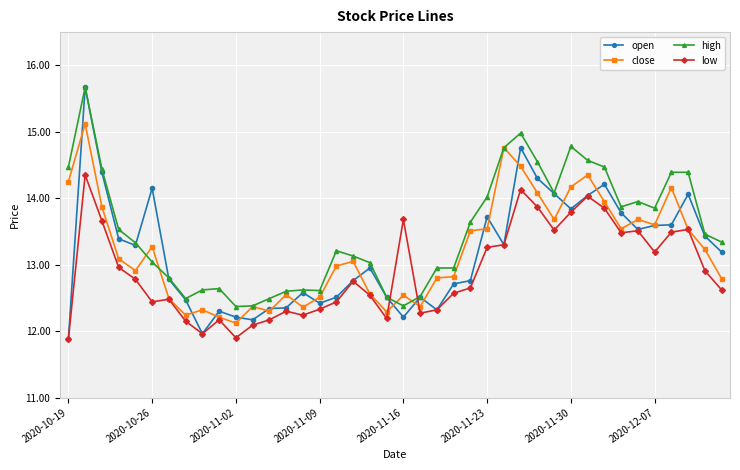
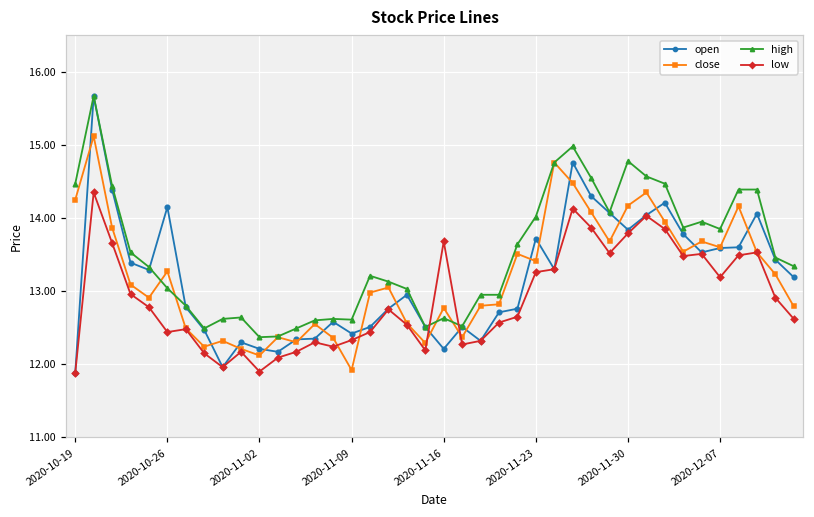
close, 2020-11-09: 12.5 -> 11.9
close, 2020-11-16: 12.5 -> 12.8
high, 2020-11-16: 12.4 -> 12.6
close, 2020-11-23: 13.5 -> 13.4
